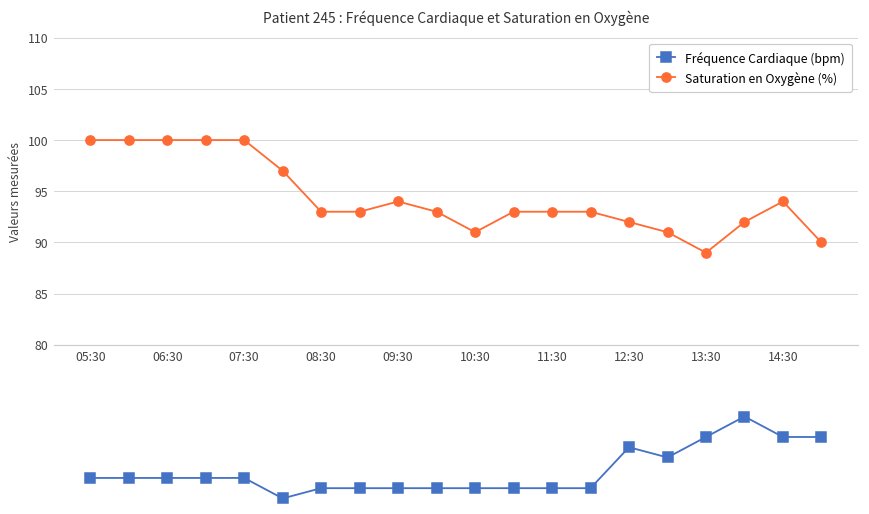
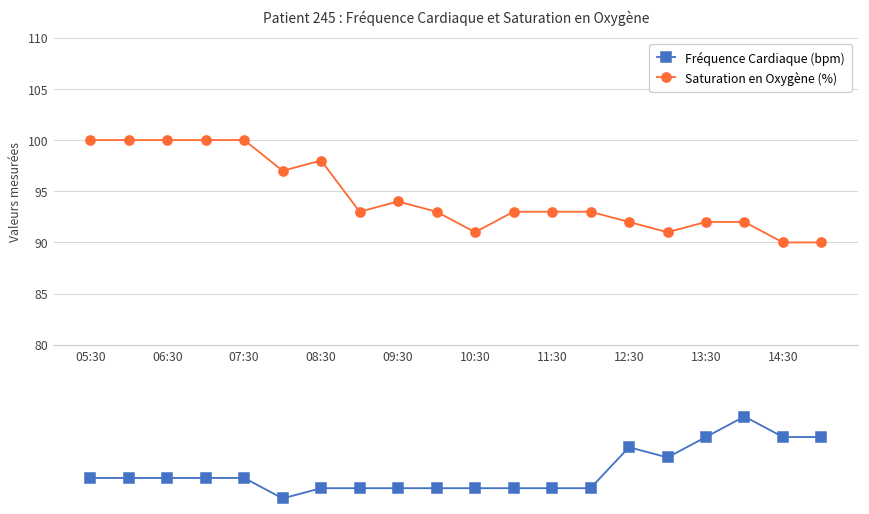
Saturation en Oxygène (%), 08:30: 93 -> 98
Saturation en Oxygène (%), 13:30: 89 -> 92
Saturation en Oxygène (%), 14:30: 94 -> 90
